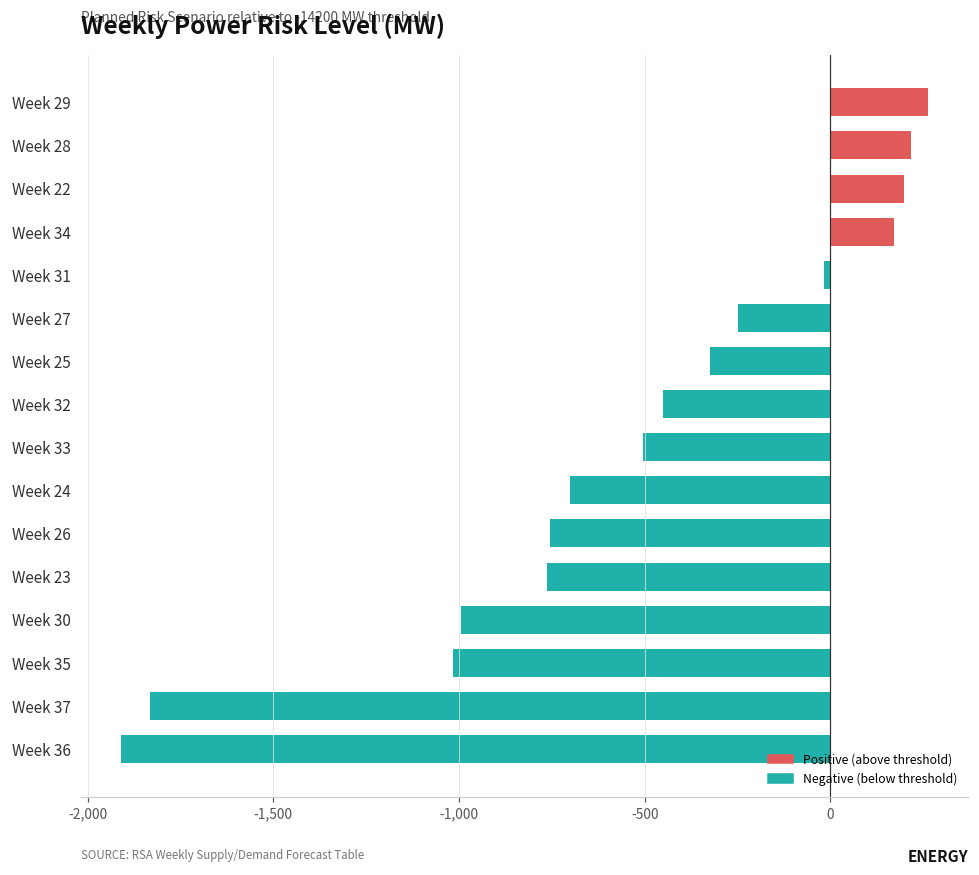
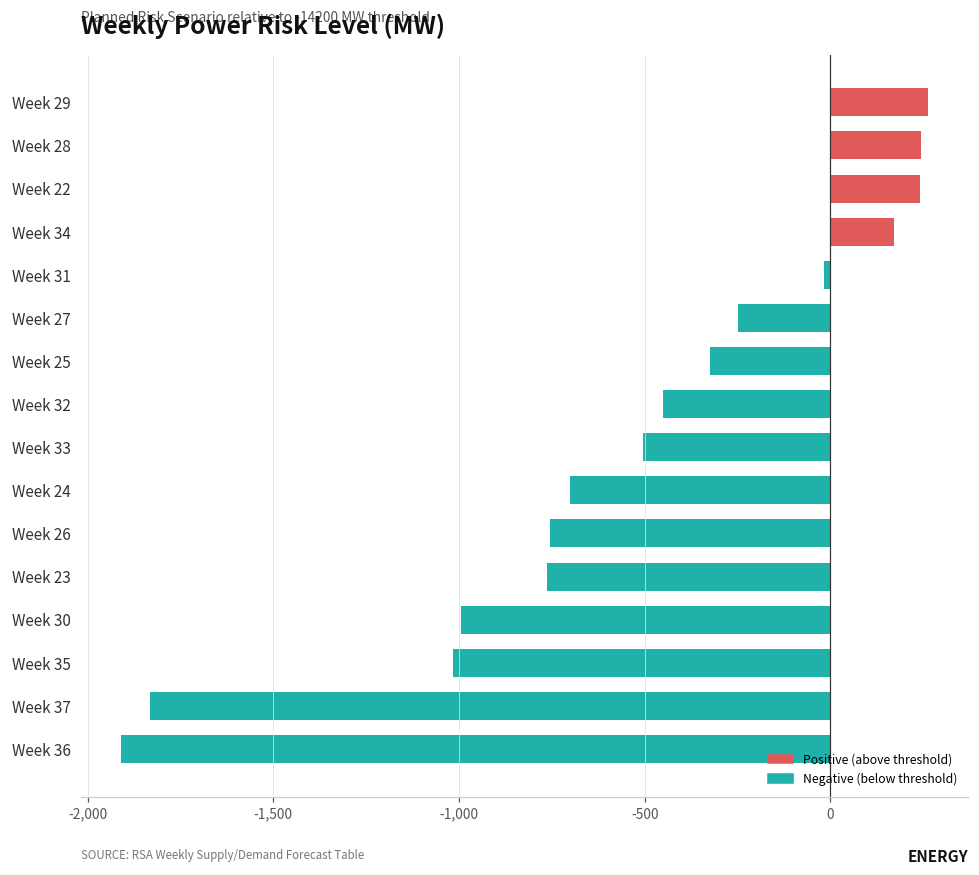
Week 28: 220 -> 240
Week 22: 200 -> 240
